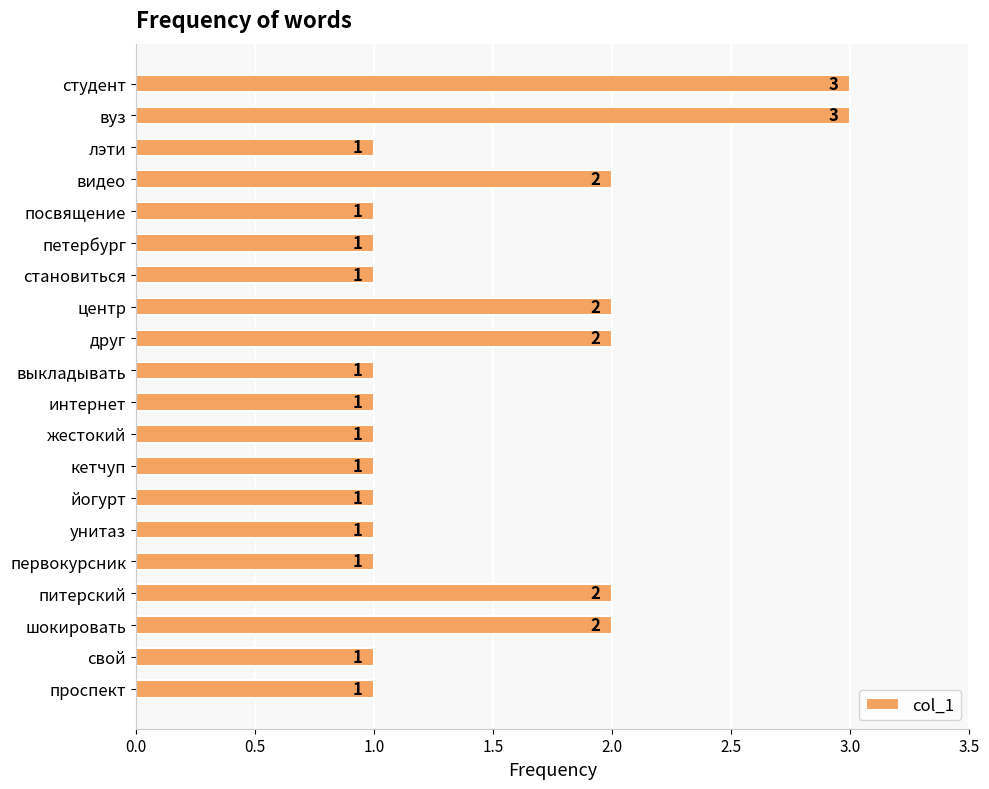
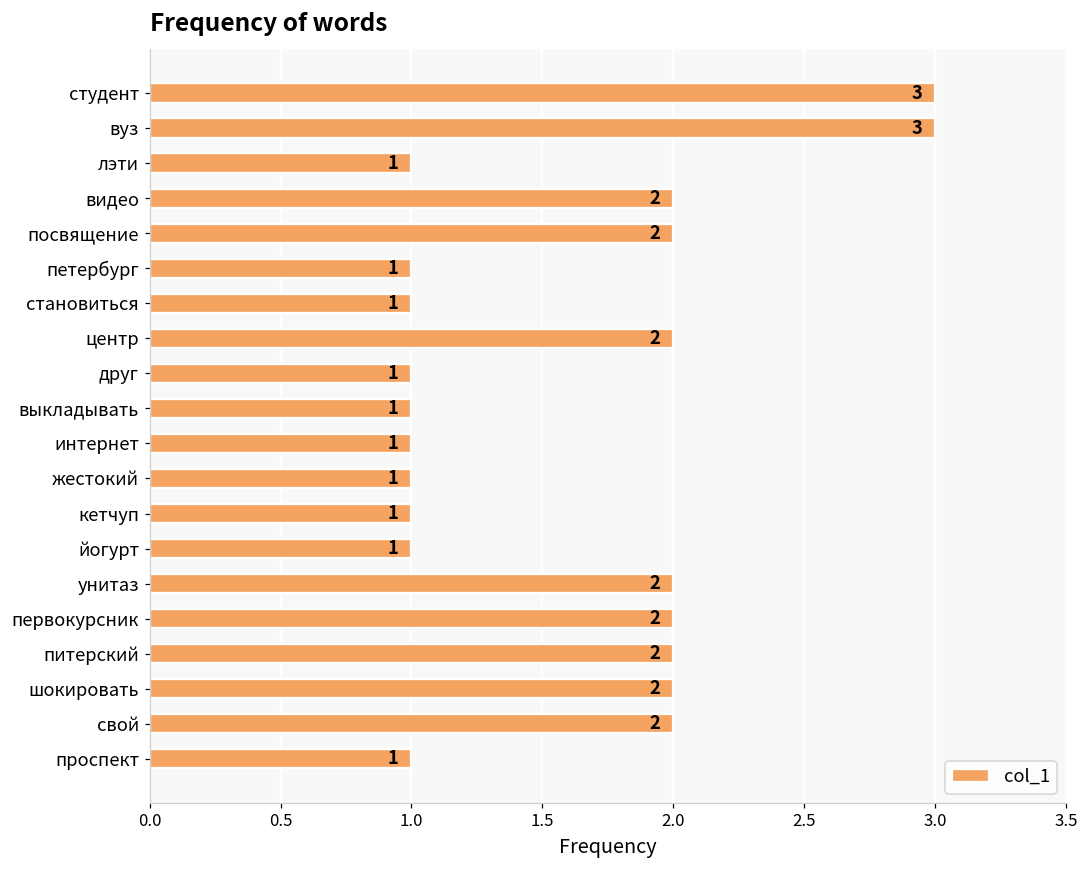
посвящение: 1 -> 2
друг: 2 -> 1
унитаз: 1 -> 2
первокурсник: 1 -> 2
свой: 1 -> 2
